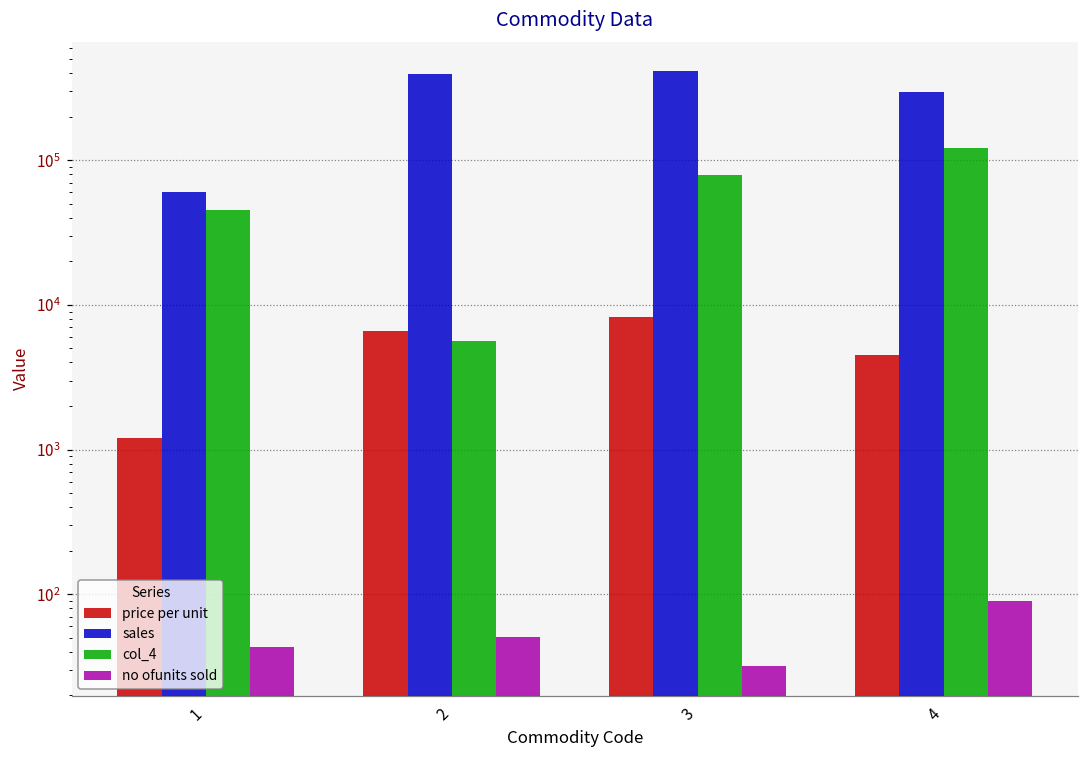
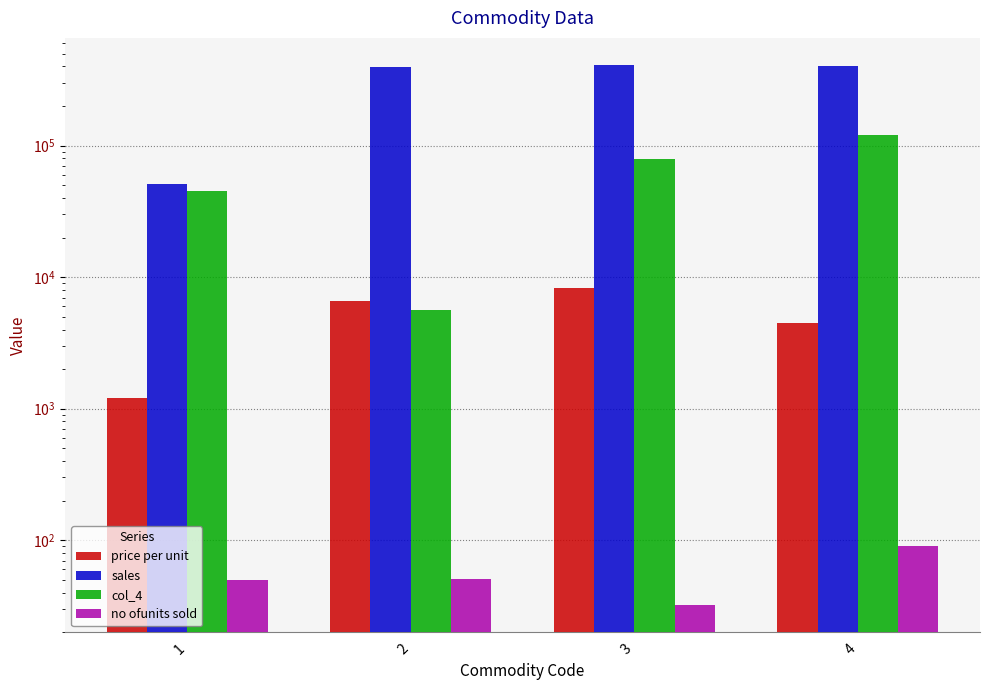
sales, 1: 60000 -> 51000
no ofunits sold, 1: 43 -> 50
sales, 4: 290000 -> 410000
